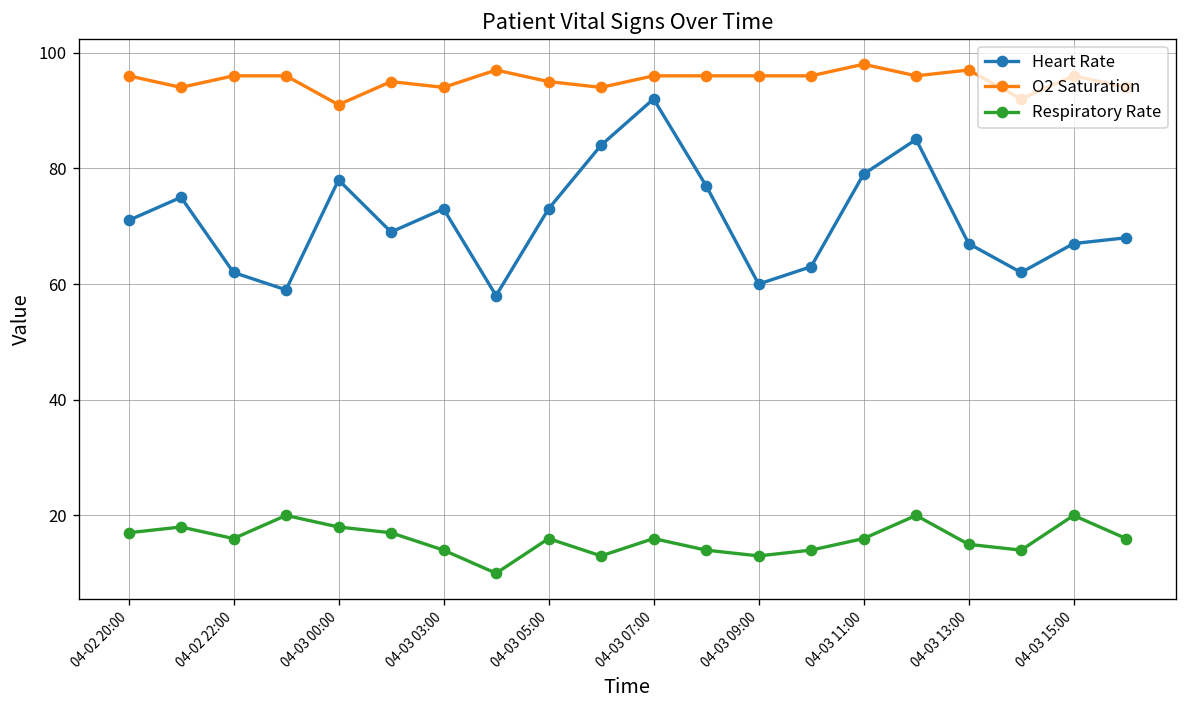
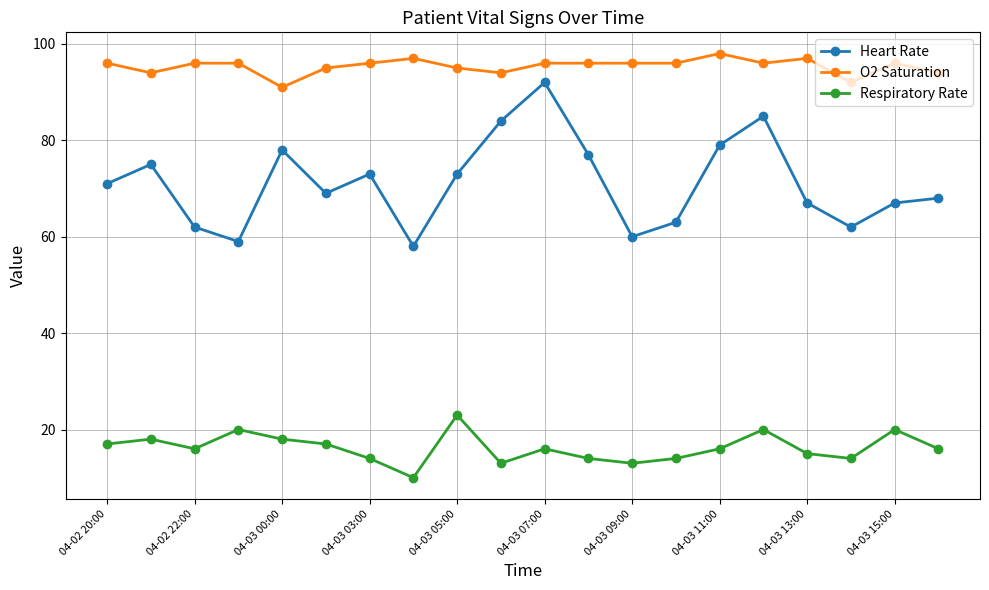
O2 Saturation, 04-03 03:00: 94 -> 96
Respiratory Rate, 04-03 05:00: 16 -> 23
